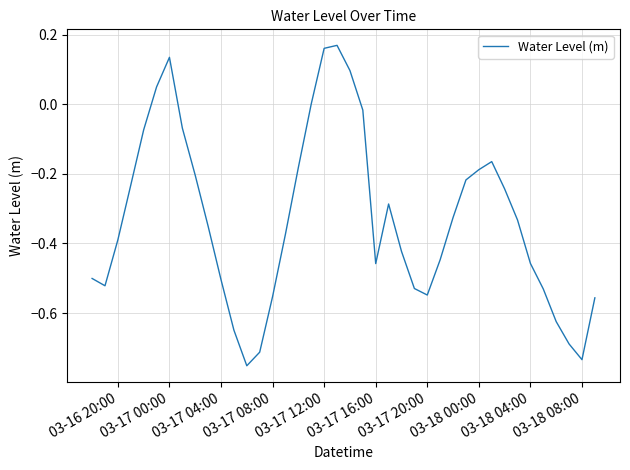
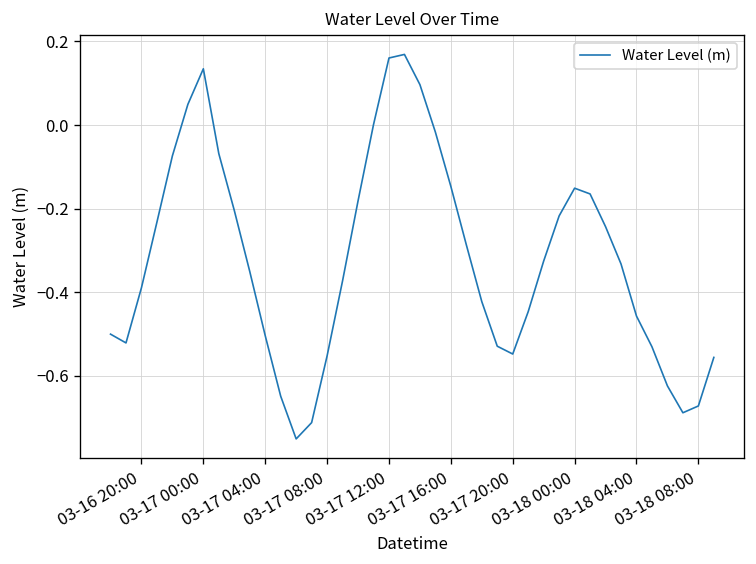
03-17 16:00: -0.46 -> -0.15
03-18 00:00: -0.19 -> -0.15
03-18 08:00: -0.73 -> -0.67
